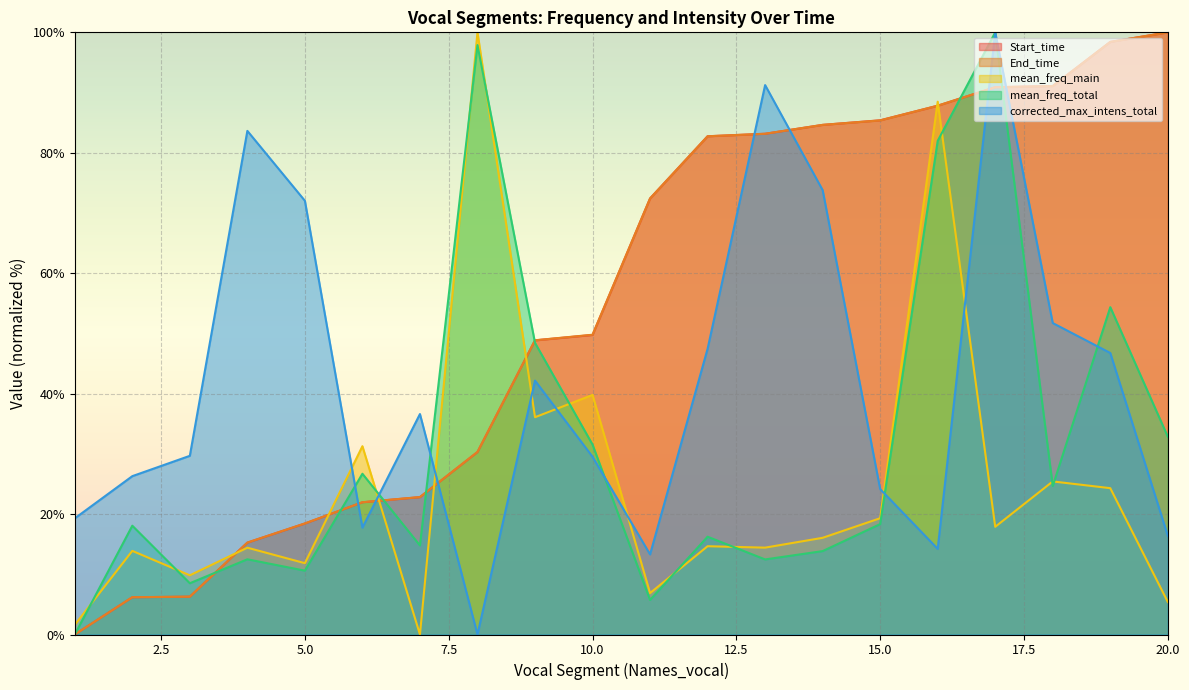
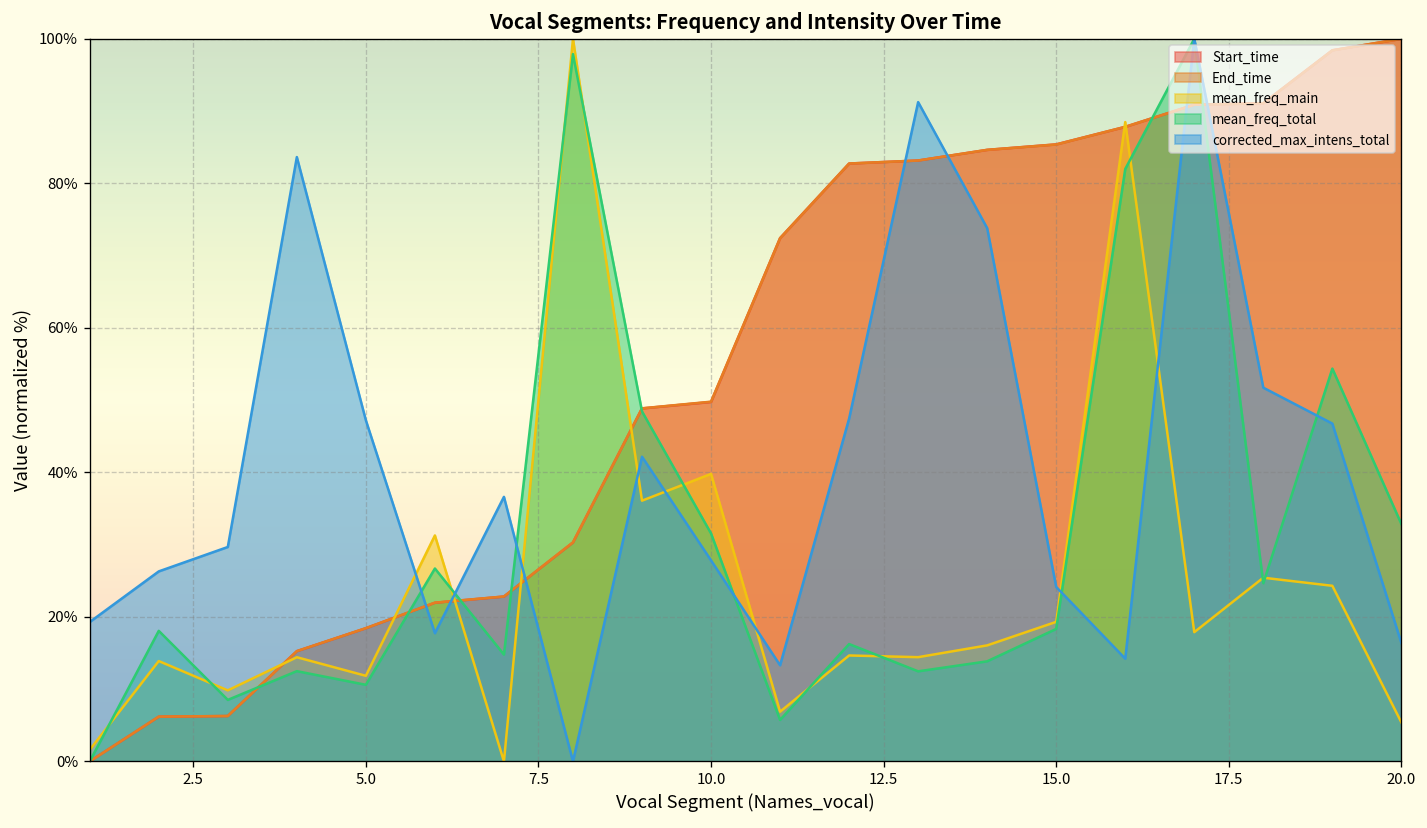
corrected_max_intens_total, 5.0: 72% -> 47%
corrected_max_intens_total, 10.0: 30% -> 28%
